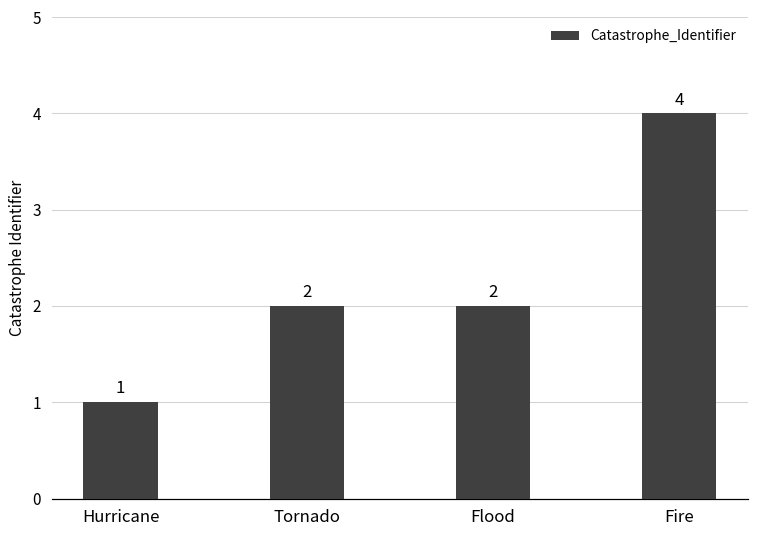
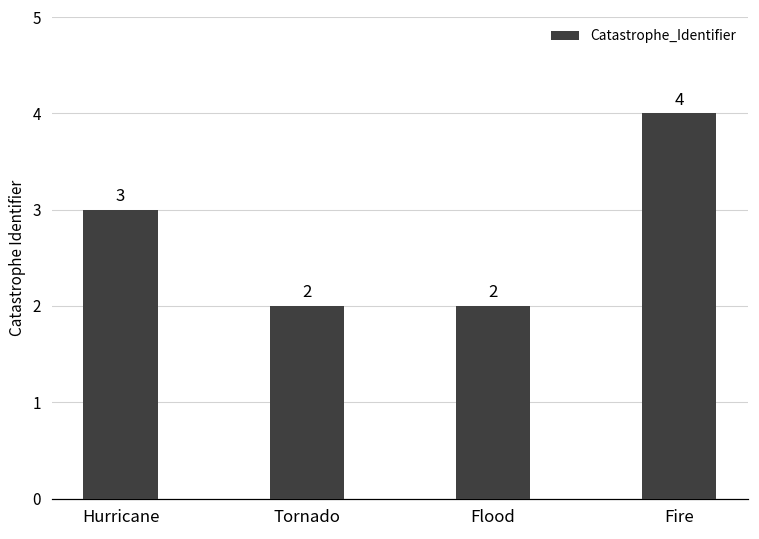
Hurricane: 1 -> 3
